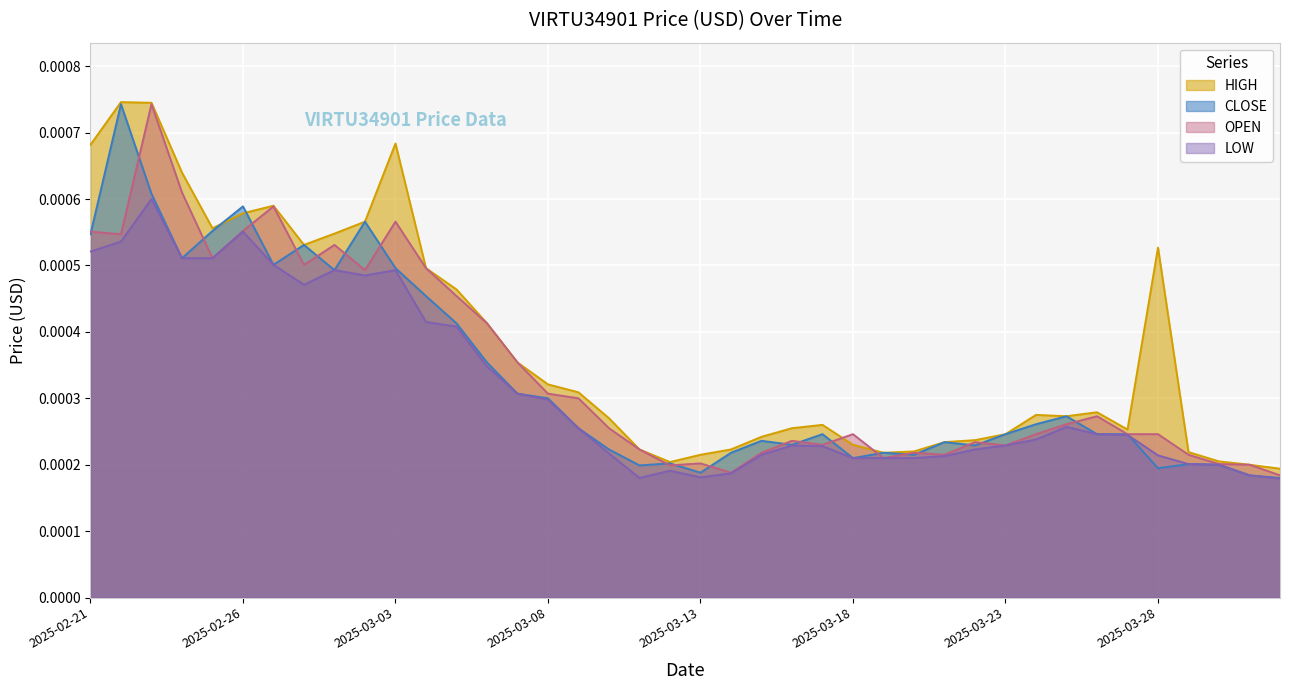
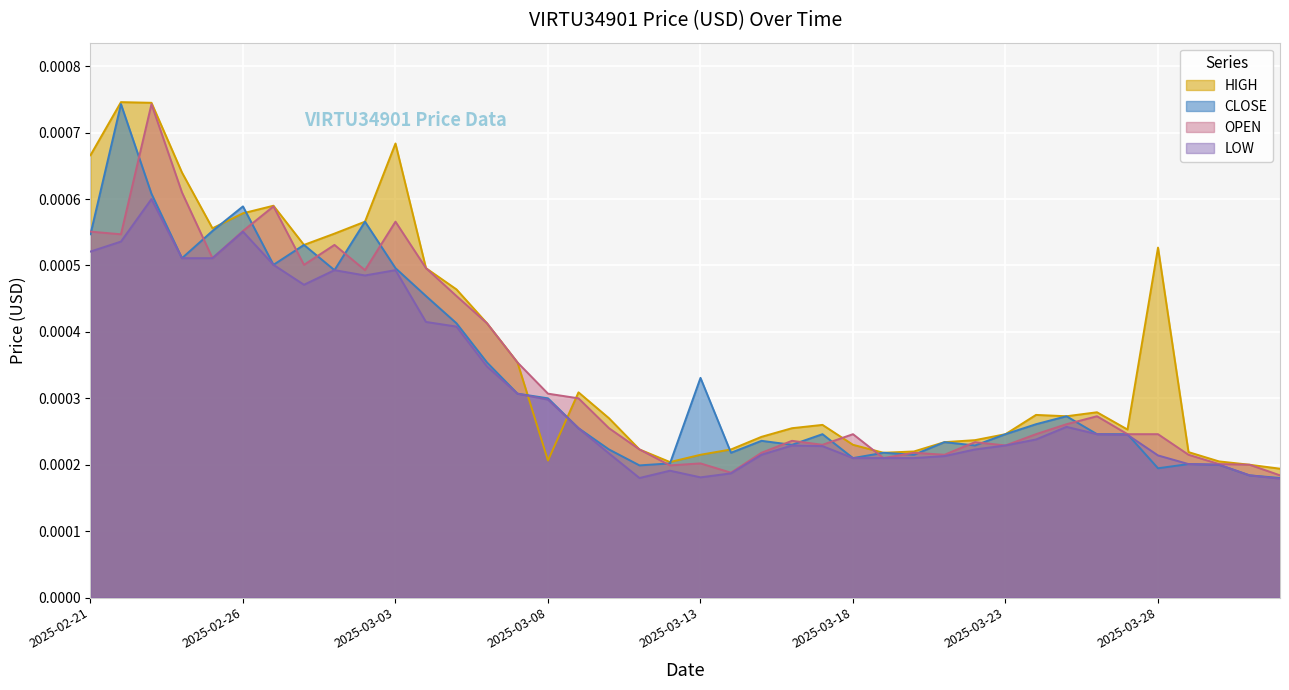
HIGH, 2025-02-21: 0.00068 -> 0.00067
HIGH, 2025-03-08: 0.00032 -> 0.00021
CLOSE, 2025-03-13: 0.00019 -> 0.00033
